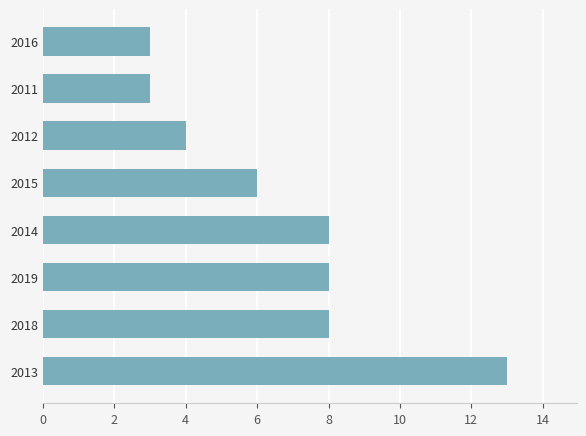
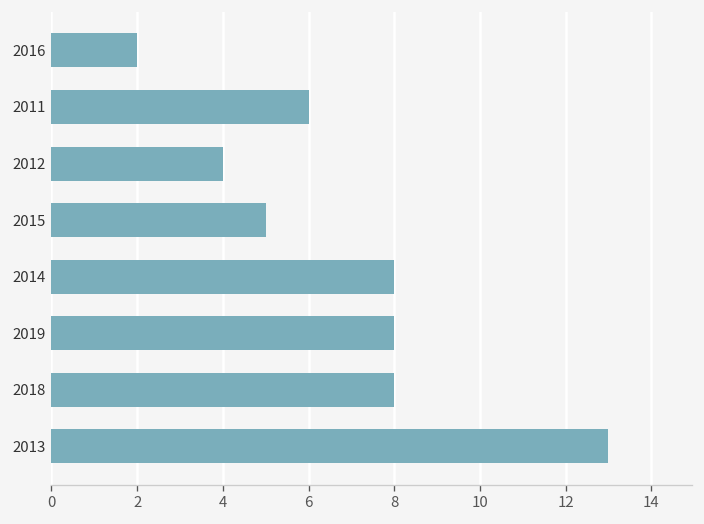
2016: 3 -> 2
2011: 3 -> 6
2015: 6 -> 5
